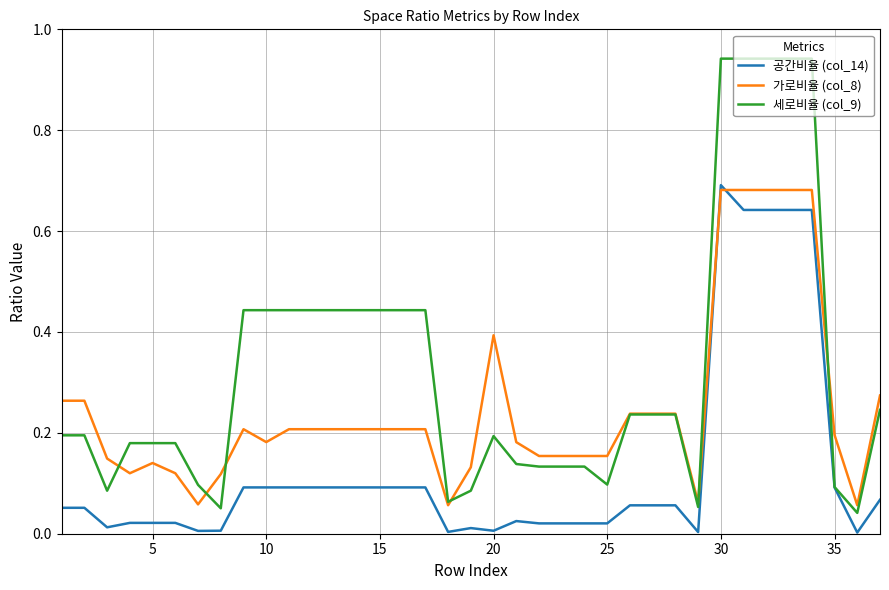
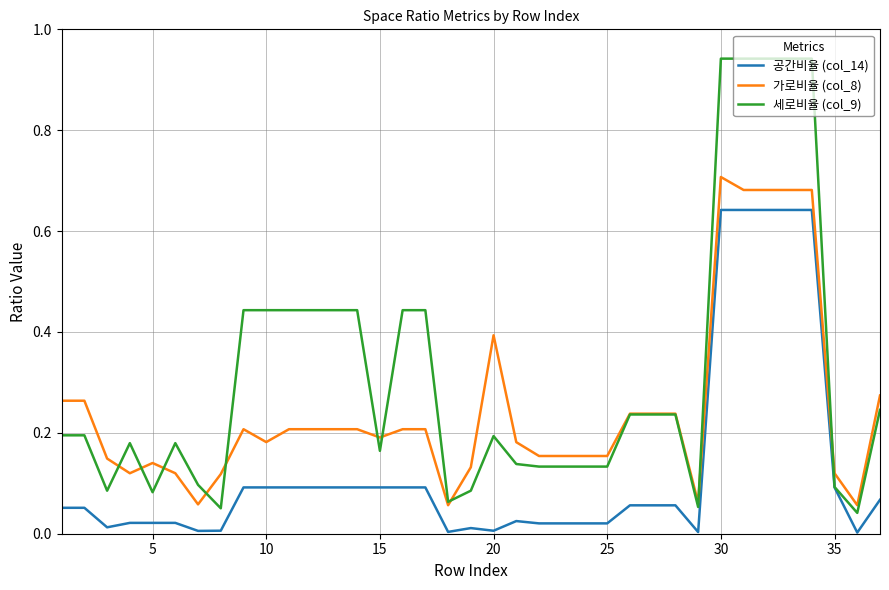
세로비율 (col_9), 5: 0.18 -> 0.08
가로비율 (col_8), 15: 0.21 -> 0.19
세로비율 (col_9), 15: 0.44 -> 0.16
세로비율 (col_9), 25: 0.10 -> 0.13
공간비율 (col_14), 30: 0.69 -> 0.64
가로비율 (col_8), 30: 0.68 -> 0.71
가로비율 (col_8), 35: 0.20 -> 0.12
